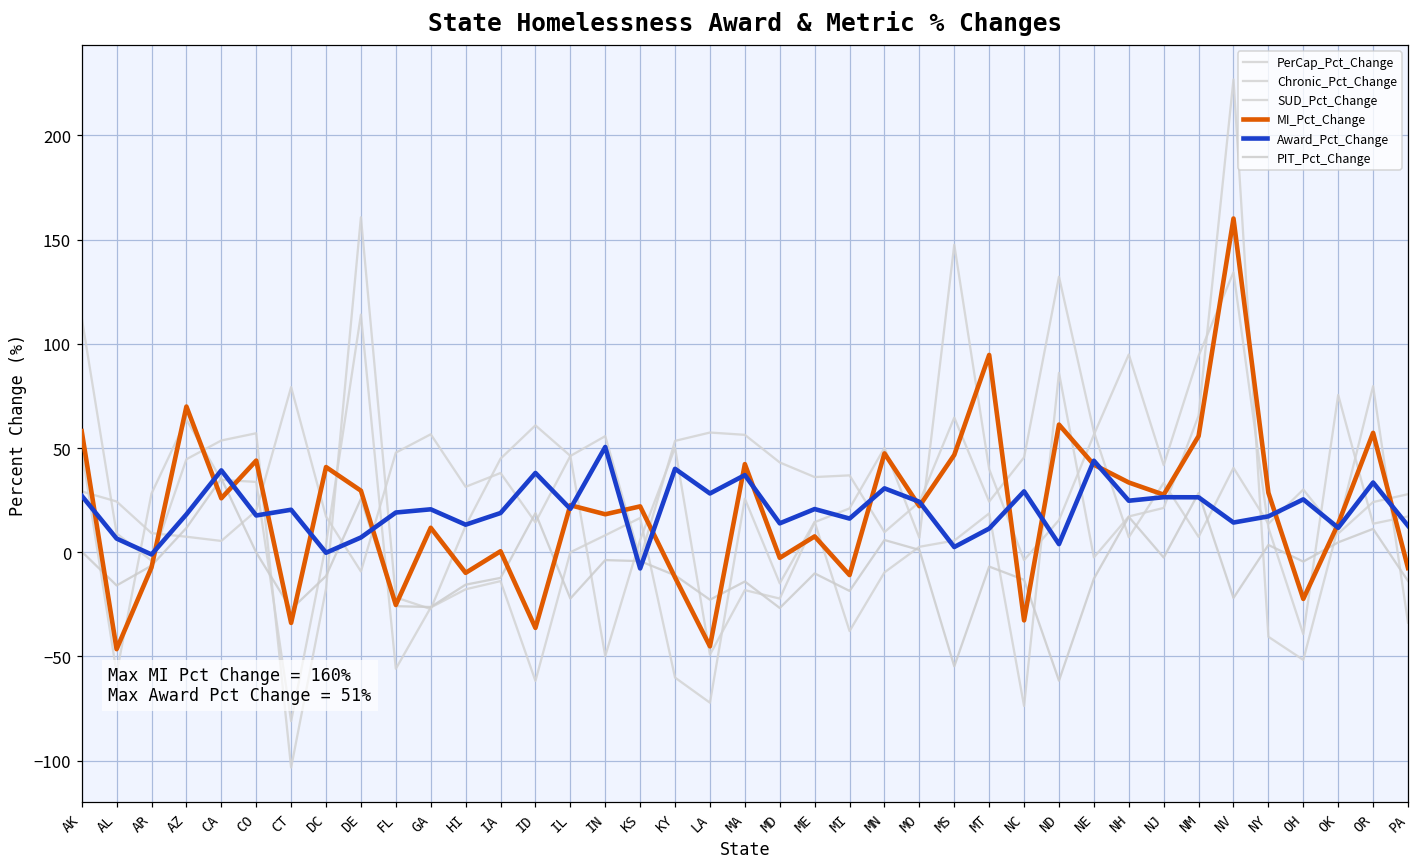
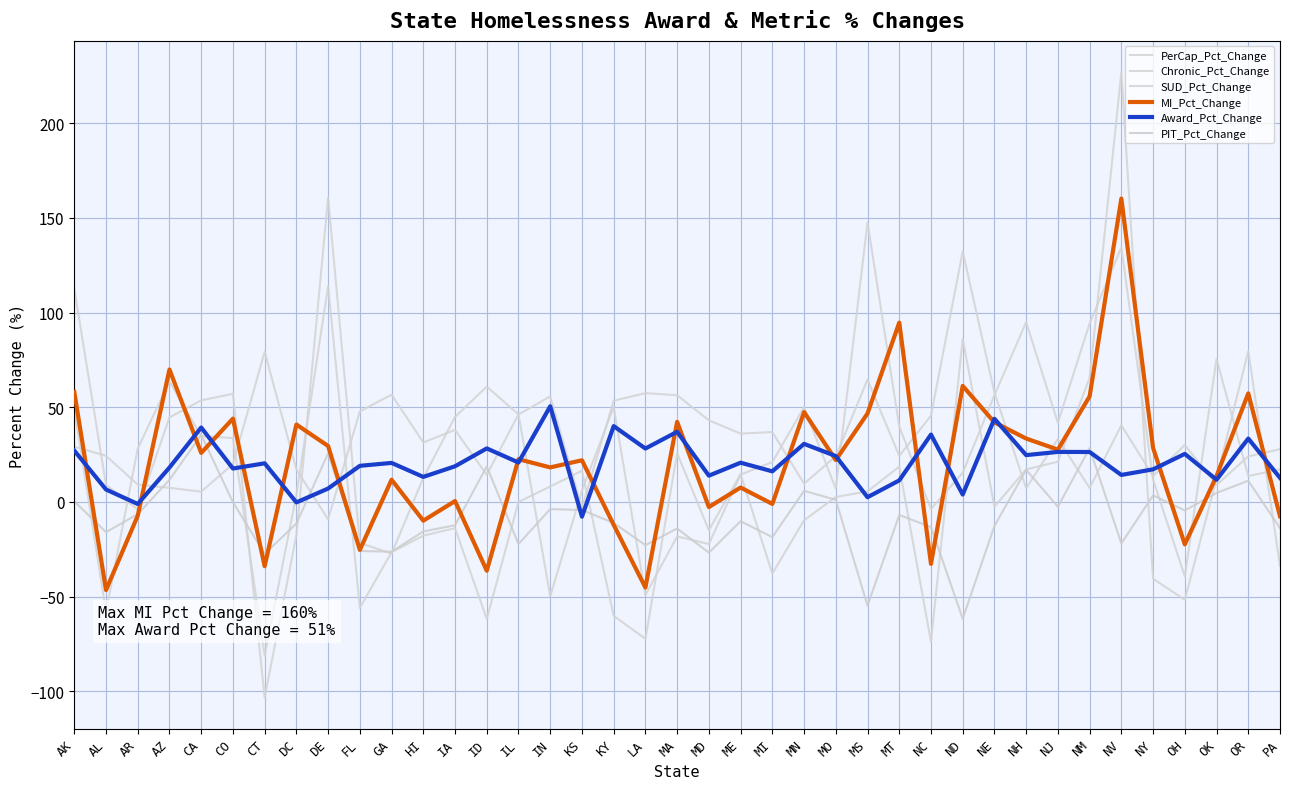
Award_Pct_Change, ID: 38 -> 28
MI_Pct_Change, MI: -11 -> -1
Award_Pct_Change, NC: 29 -> 36
